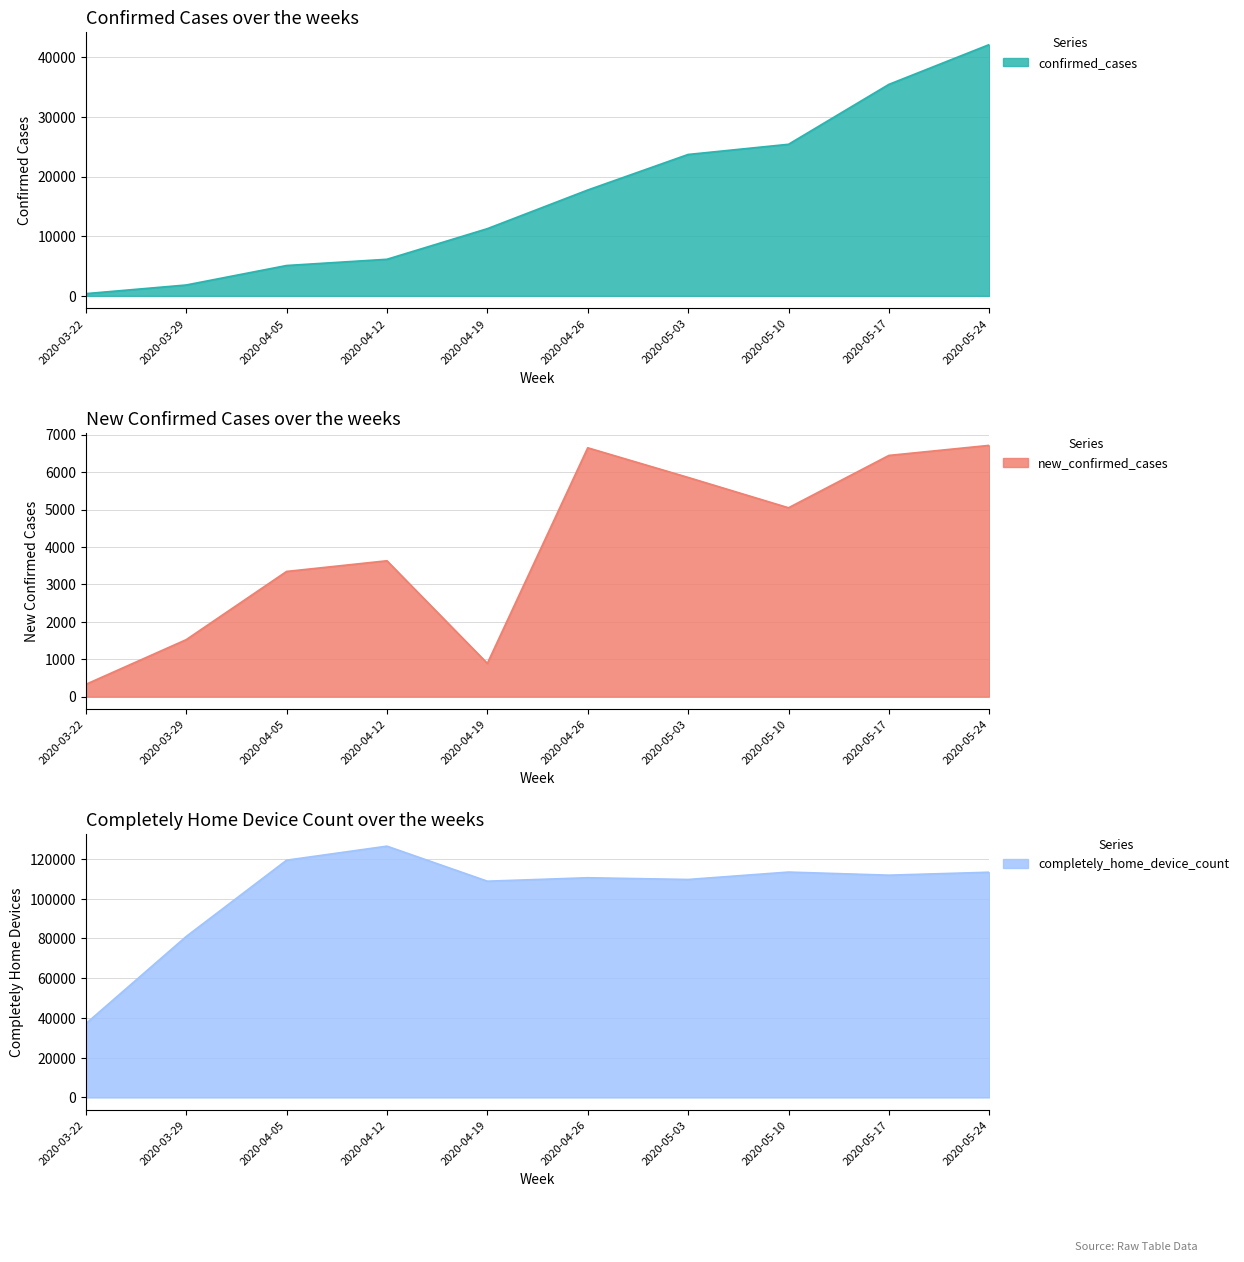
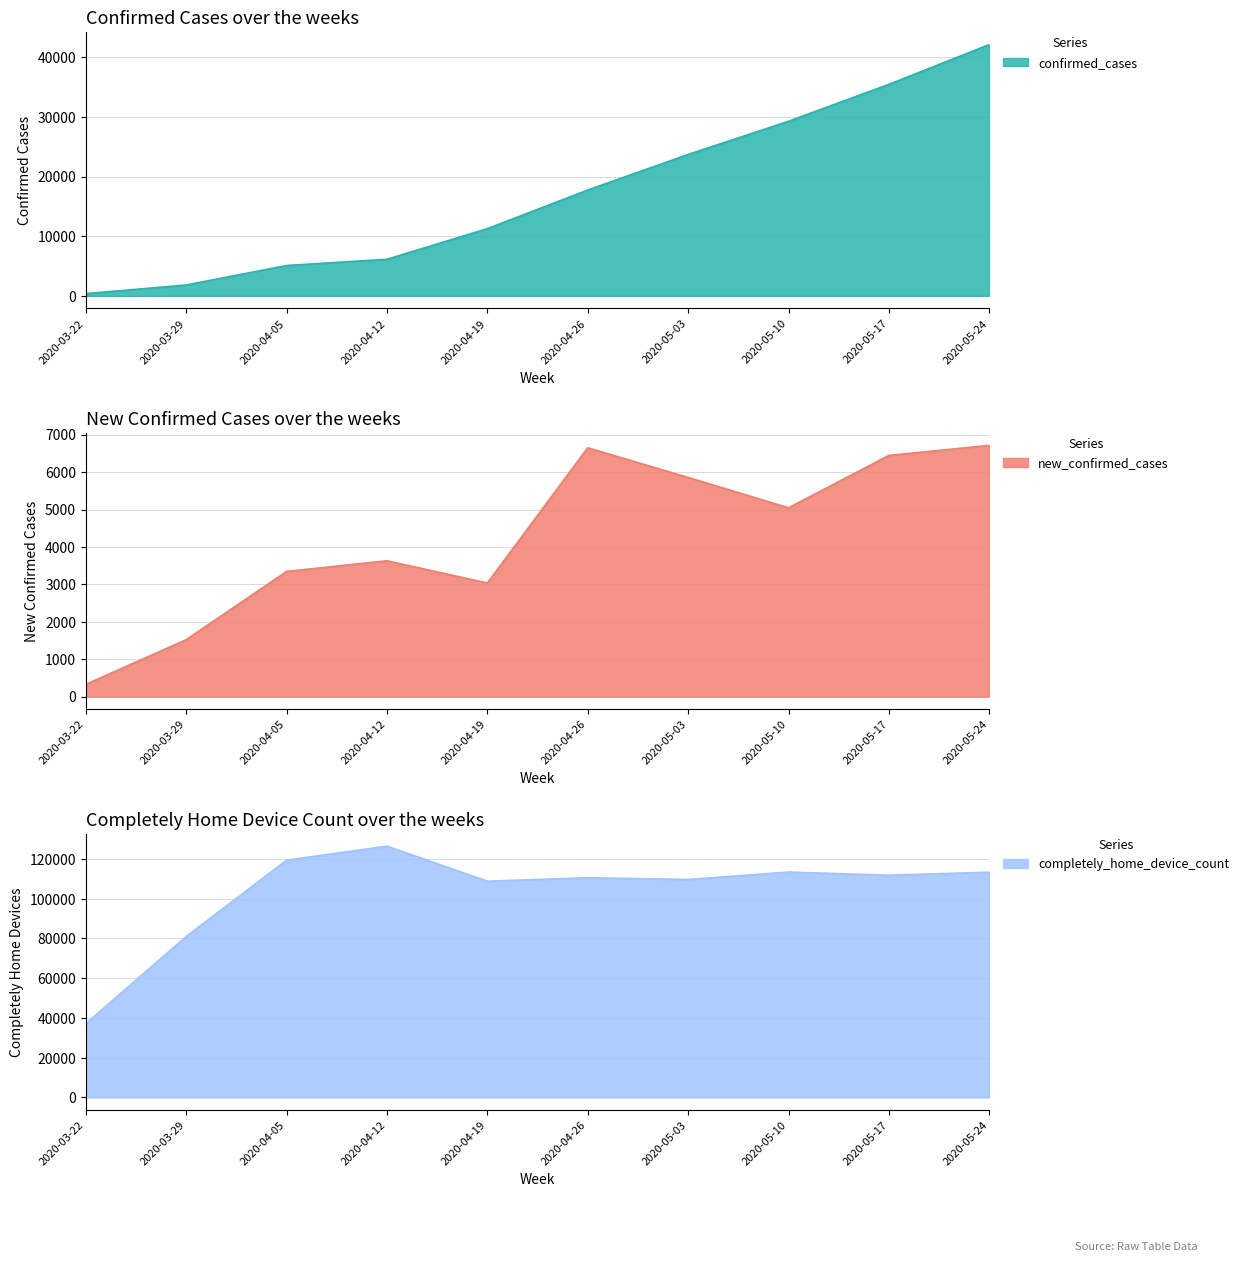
Confirmed Cases over the weeks, 2020-05-10: 25000 -> 29000
New Confirmed Cases over the weeks, 2020-04-19: 900 -> 3000
